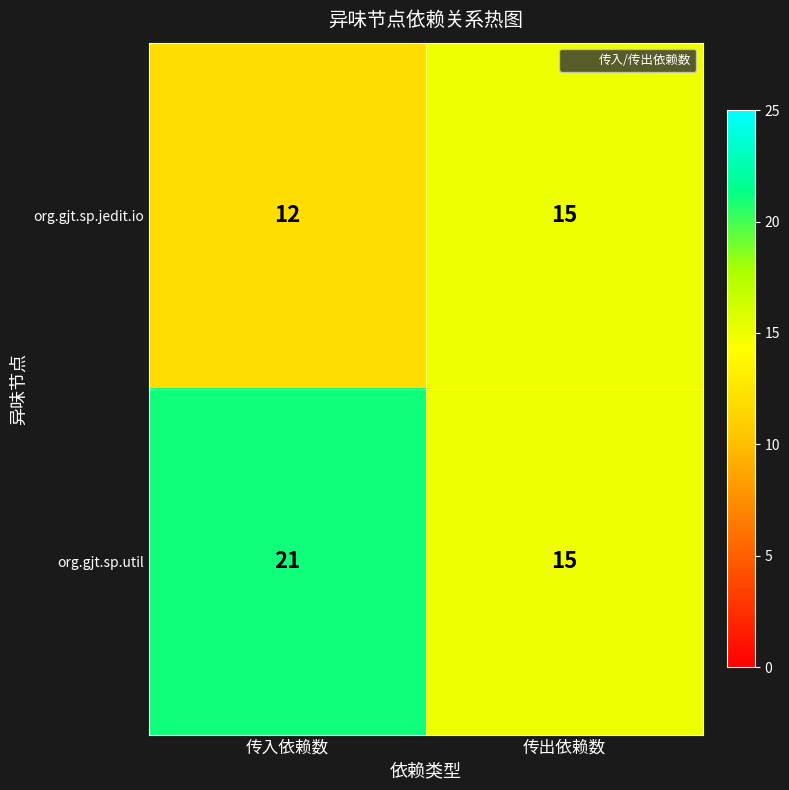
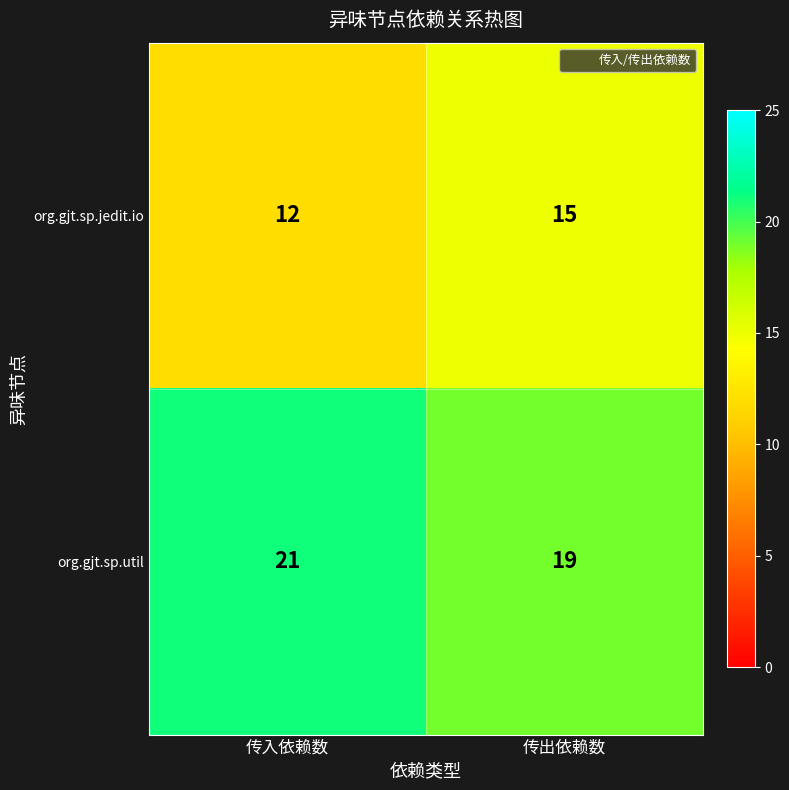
org.gjt.sp.util, 传出依赖数: 15 -> 19
